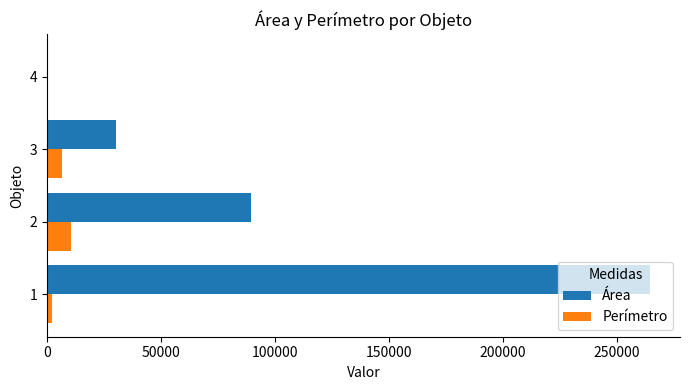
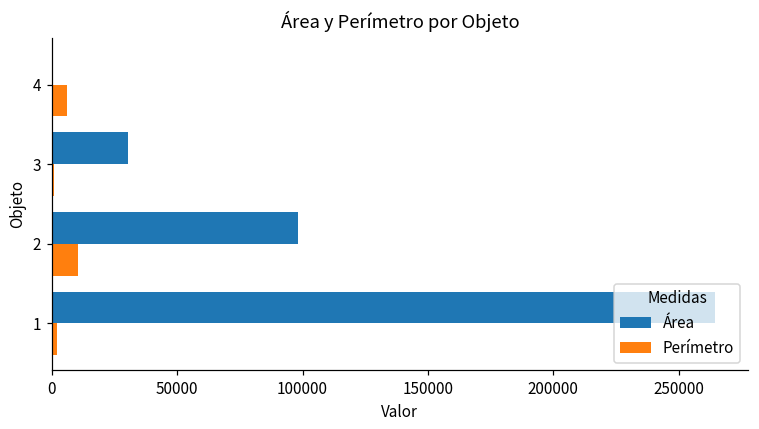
Perímetro, 4: 0 -> 6000
Perímetro, 3: 7000 -> 1000
Área, 2: 89000 -> 98000
